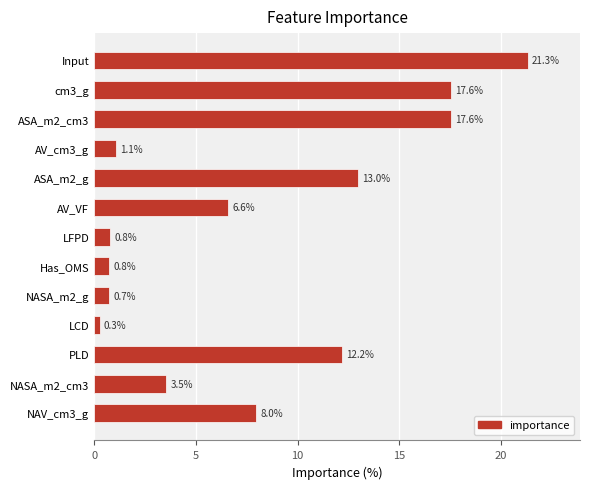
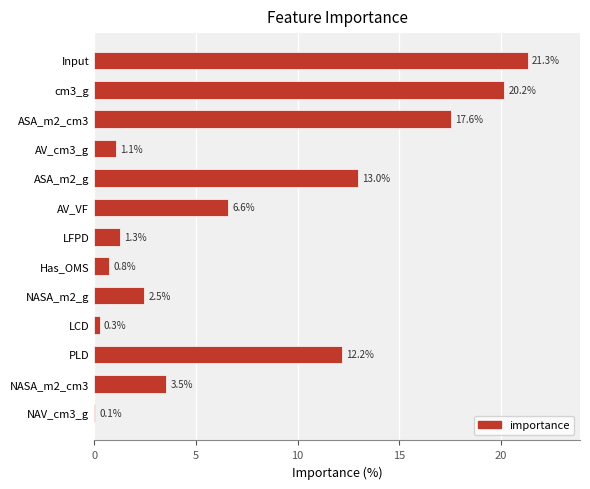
cm3_g: 17.6% -> 20.2%
LFPD: 0.8% -> 1.3%
NASA_m2_g: 0.7% -> 2.5%
NAV_cm3_g: 8.0% -> 0.1%
